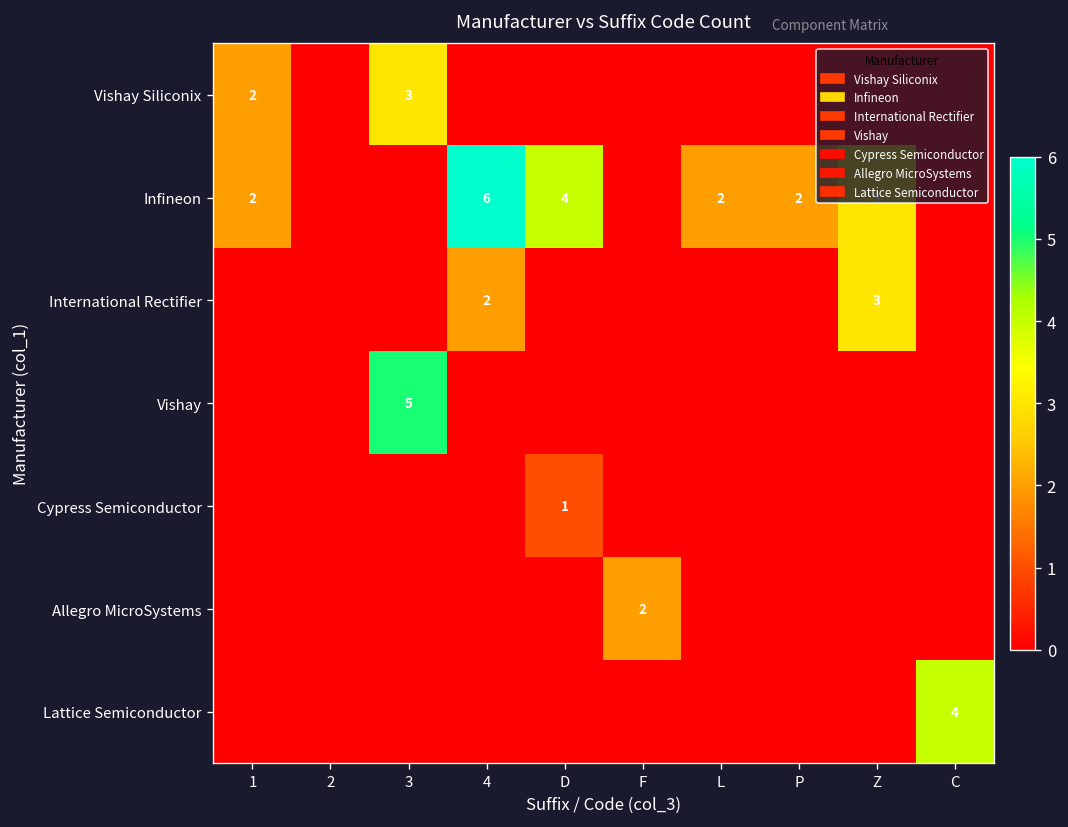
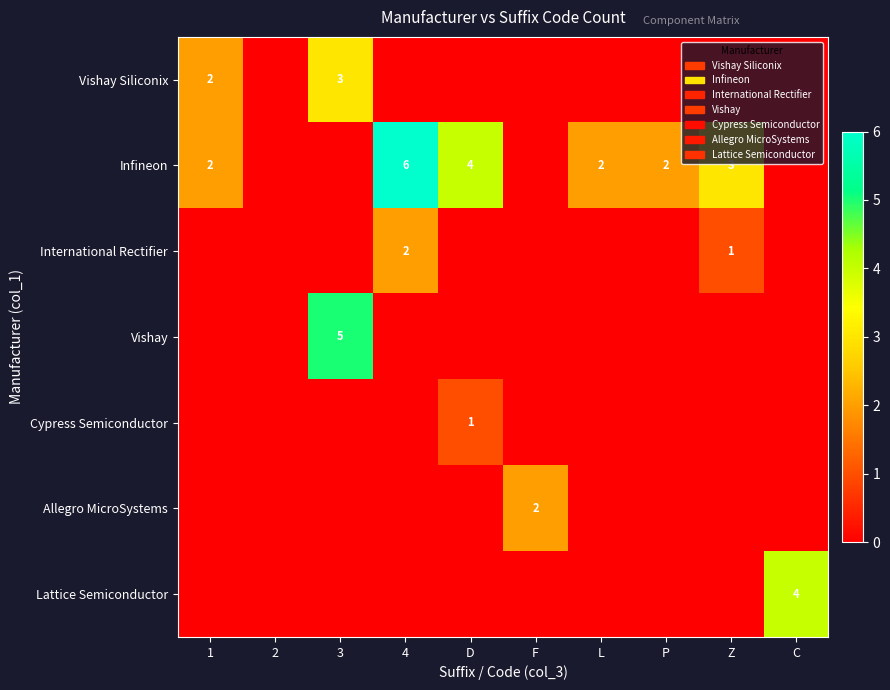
International Rectifier, Z: 3 -> 1
